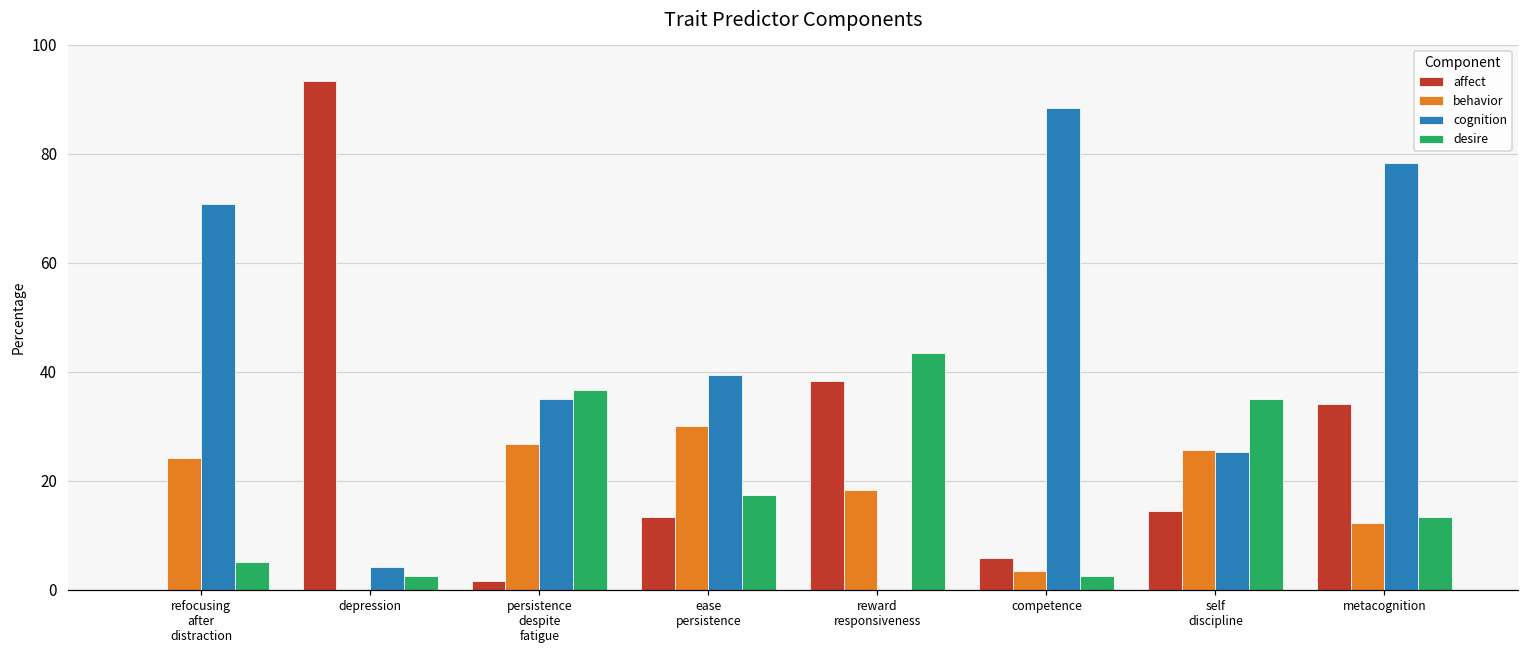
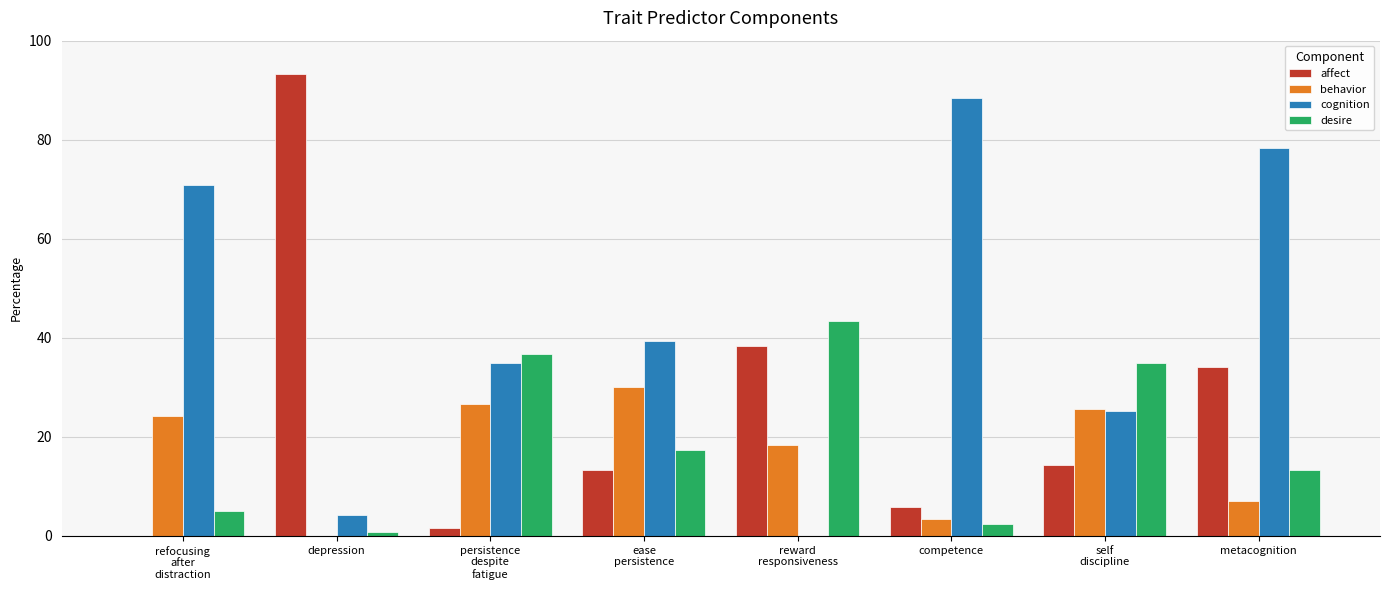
desire, depression: 3 -> 1
behavior, metacognition: 12 -> 7
